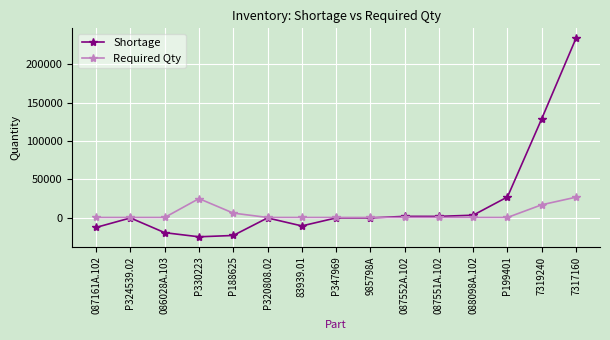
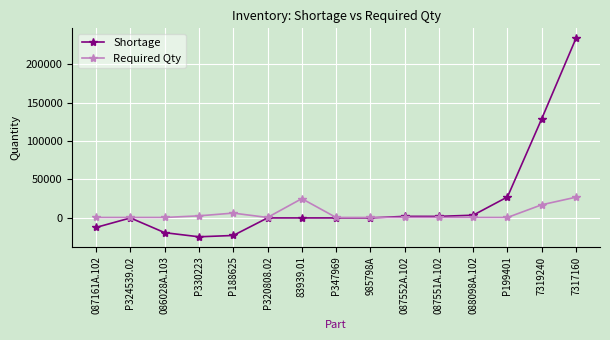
Required Qty, P330223: 20000 -> 0
Shortage, 83939.01: -10000 -> 0
Required Qty, 83939.01: 0 -> 20000
